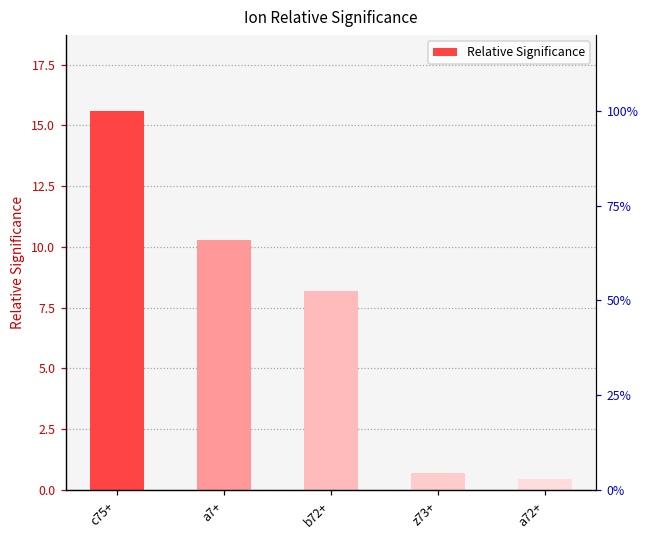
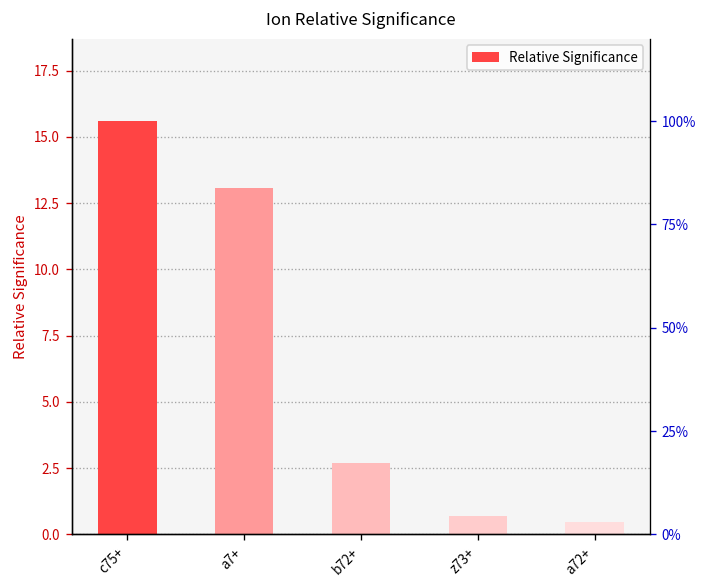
a7+: 10.3 -> 13.1
b72+: 8.2 -> 2.7
